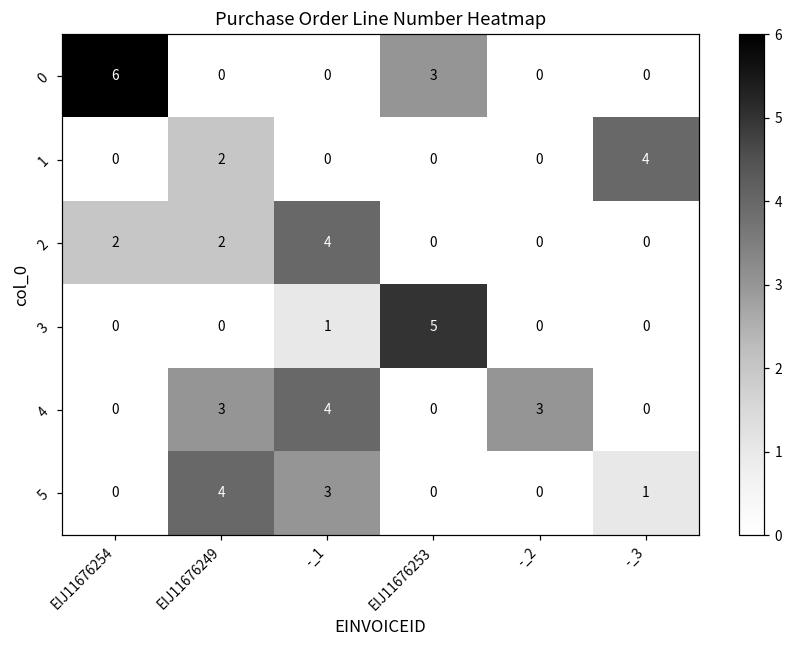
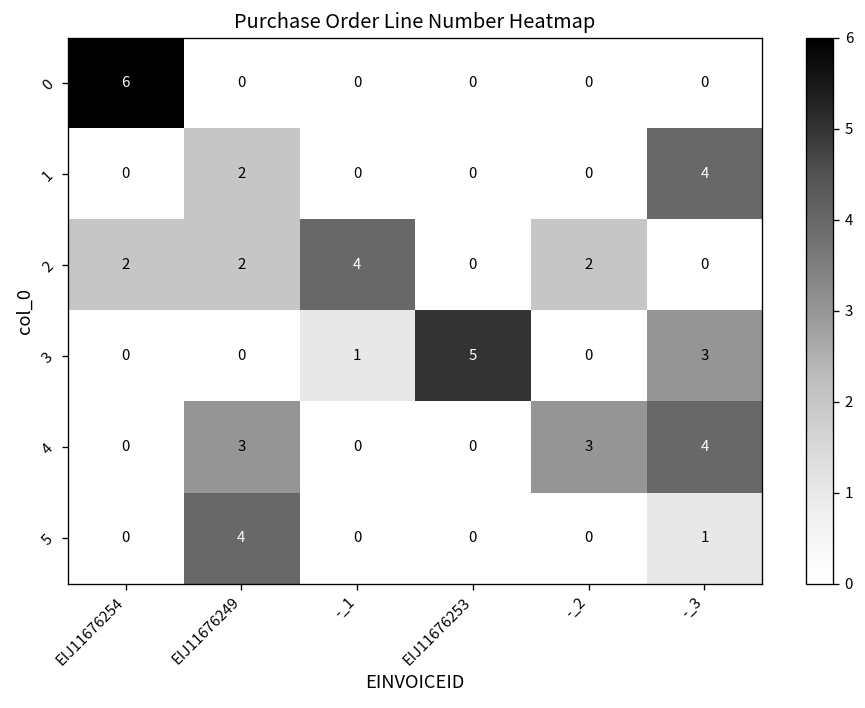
0, EIJ11676253: 3 -> 0
2, -_2: 0 -> 2
3, -_3: 0 -> 3
4, -_1: 4 -> 0
4, -_3: 0 -> 4
5, -_1: 3 -> 0
